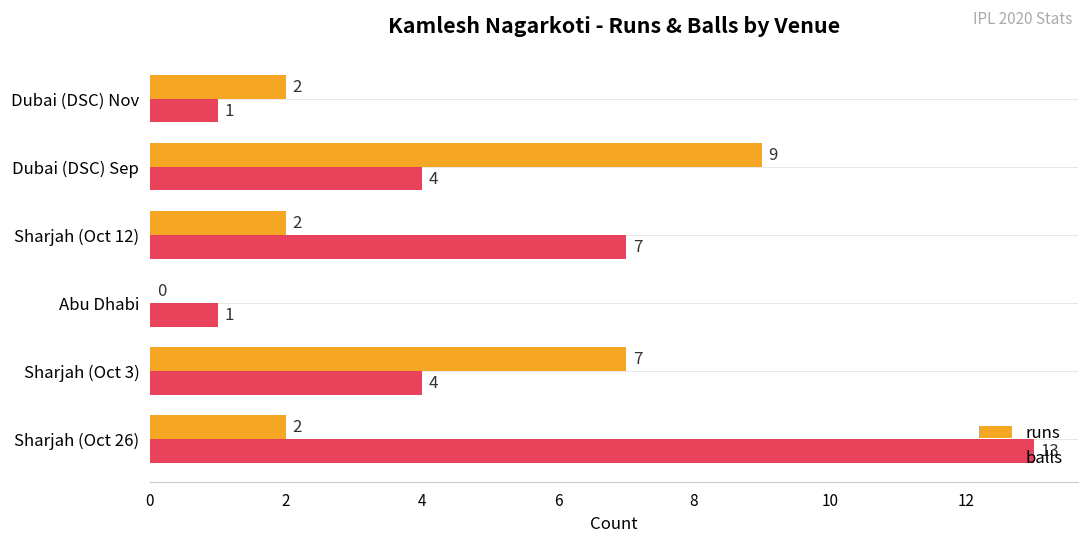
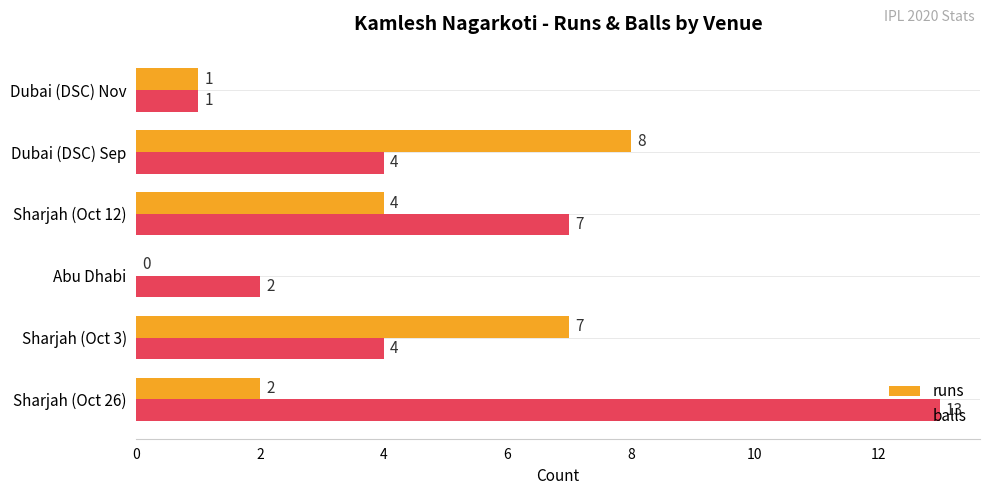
runs, Dubai (DSC) Nov: 2 -> 1
runs, Dubai (DSC) Sep: 9 -> 8
runs, Sharjah (Oct 12): 2 -> 4
balls, Abu Dhabi: 1 -> 2
